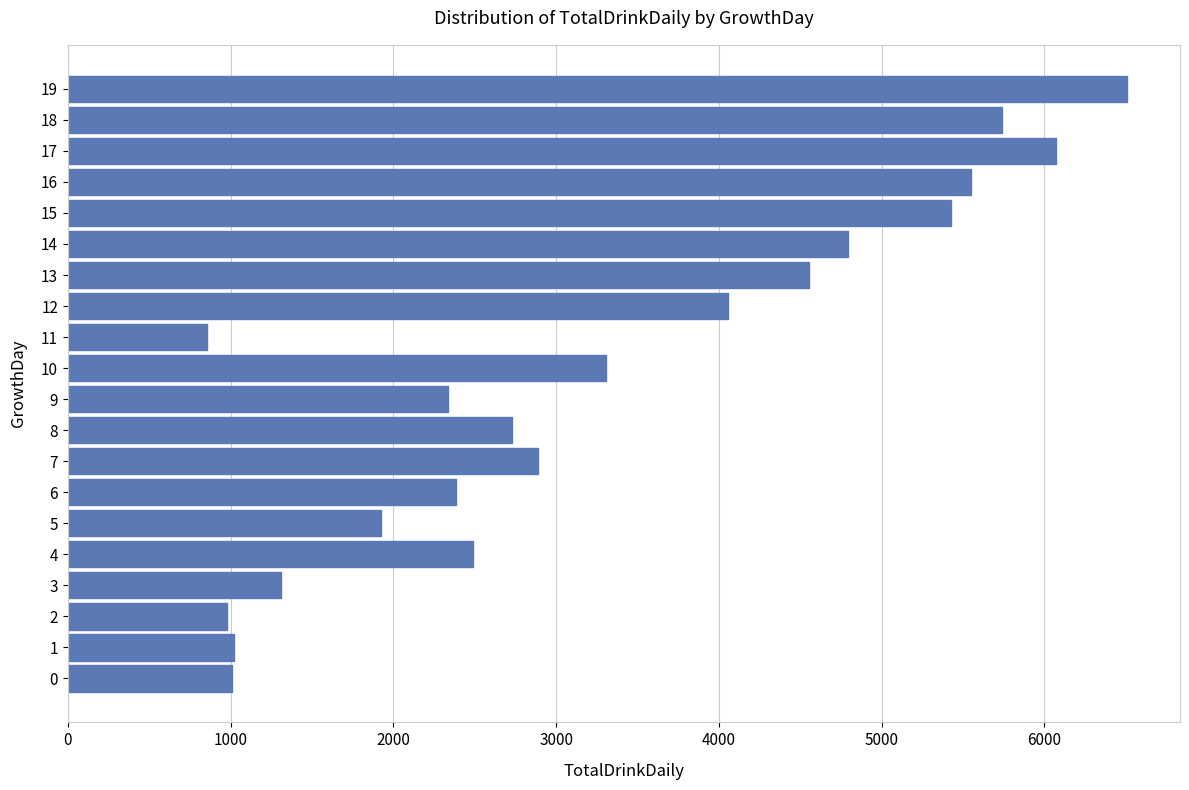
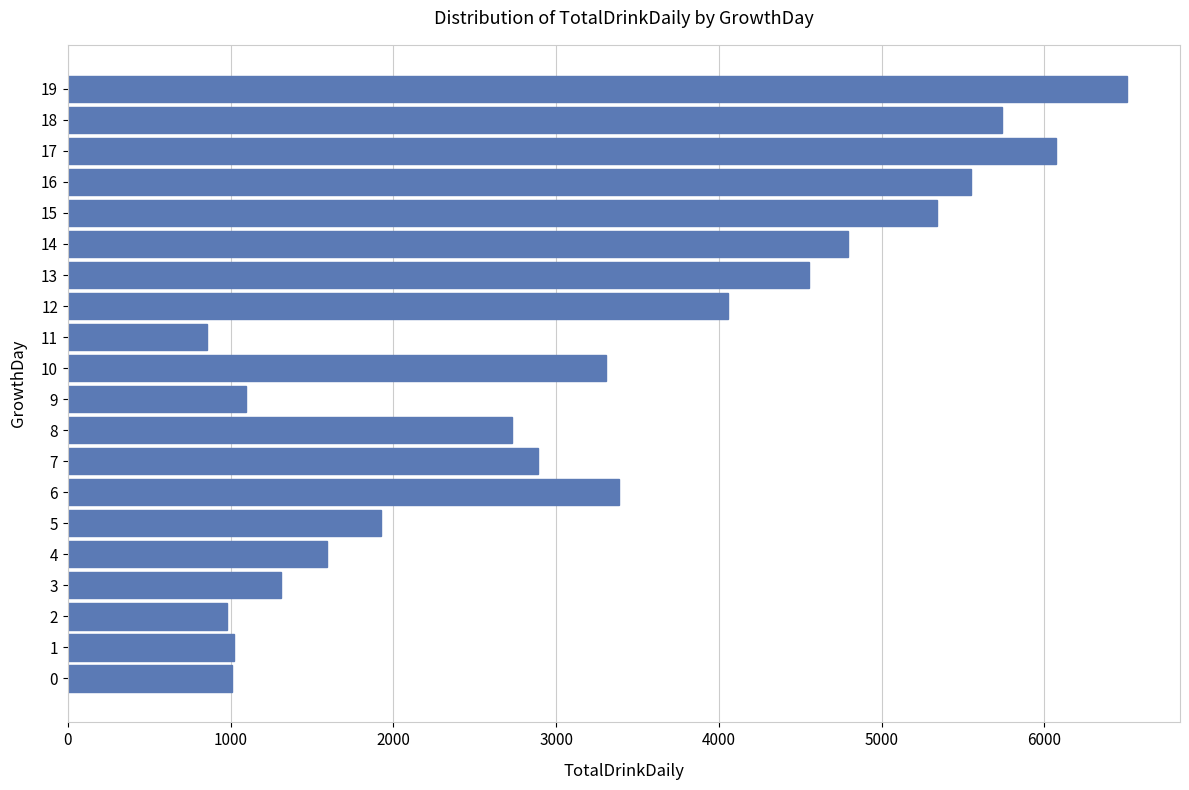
15: 5430 -> 5340
9: 2340 -> 1090
6: 2390 -> 3390
4: 2490 -> 1590
